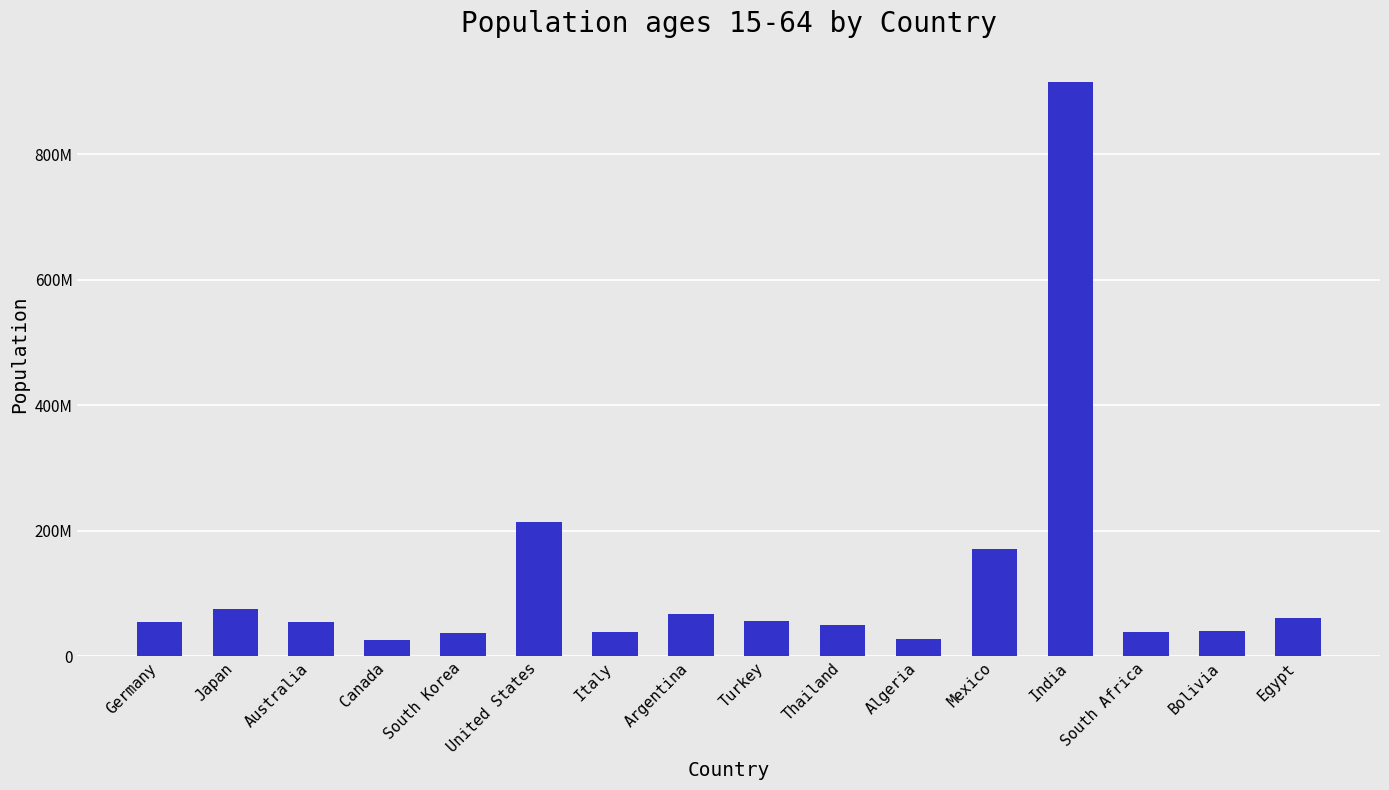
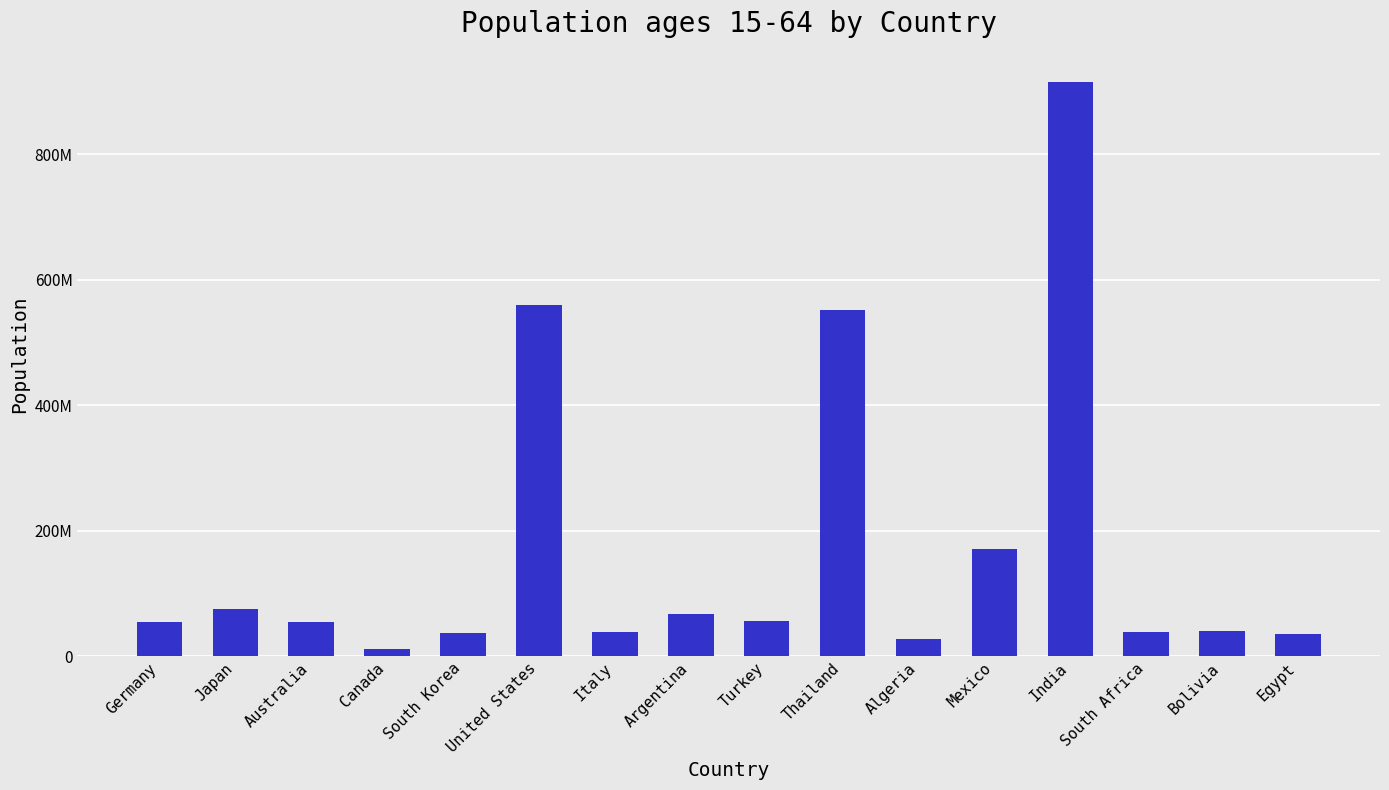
Canada: 20000000 -> 10000000
United States: 210000000 -> 560000000
Thailand: 50000000 -> 550000000
Egypt: 60000000 -> 30000000
